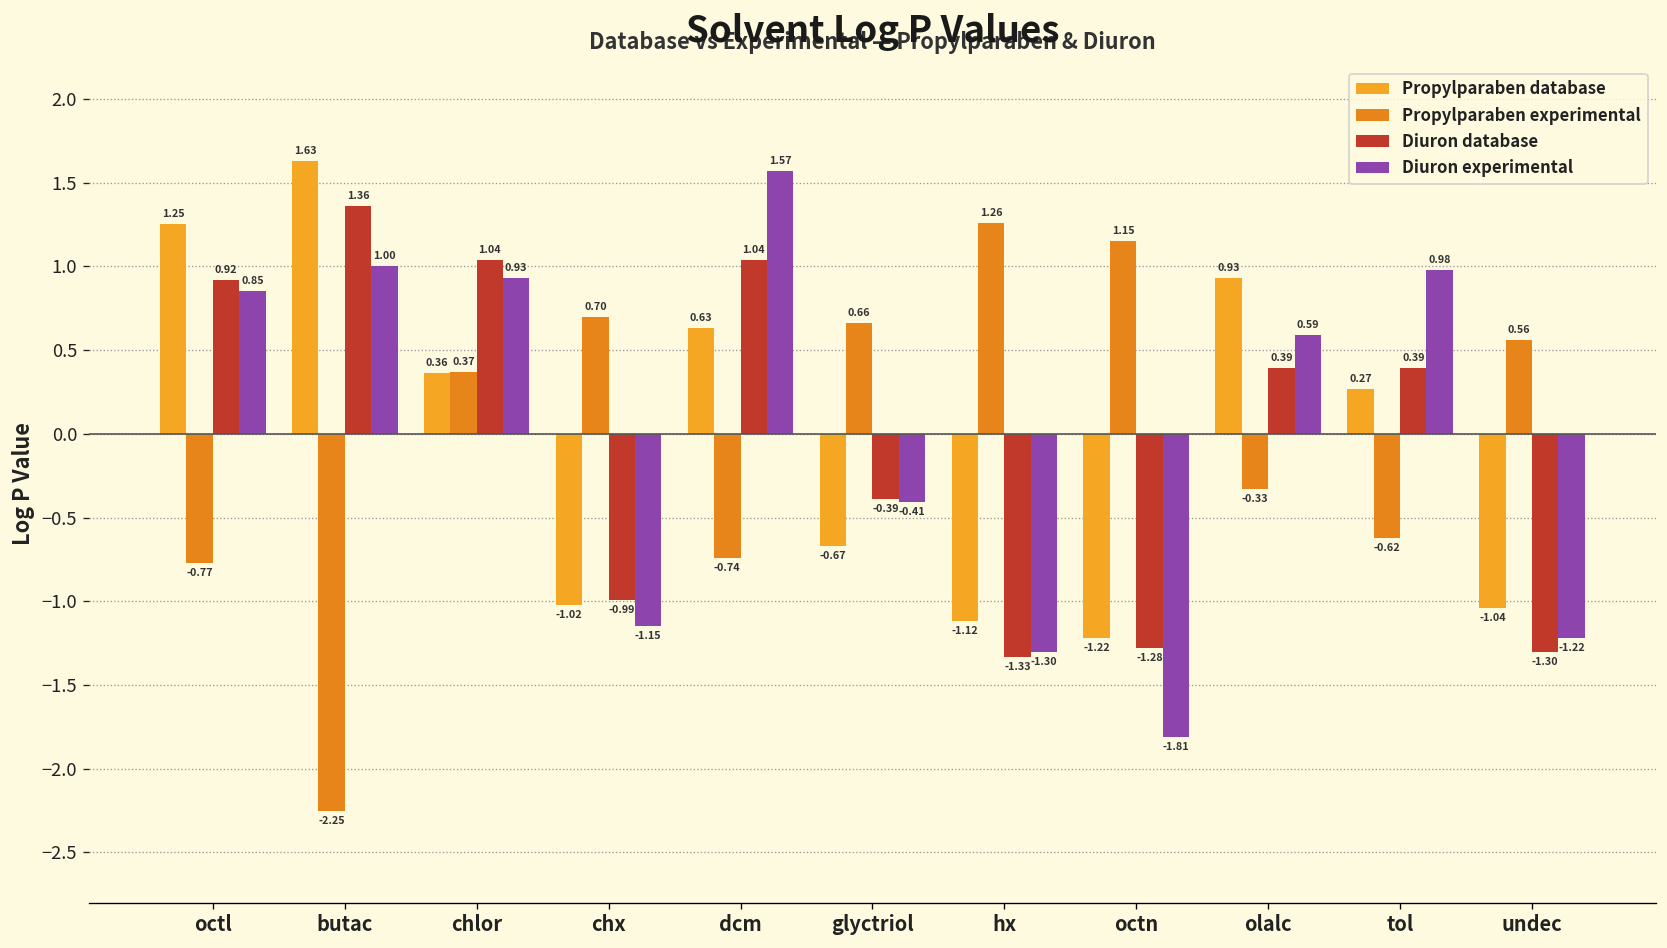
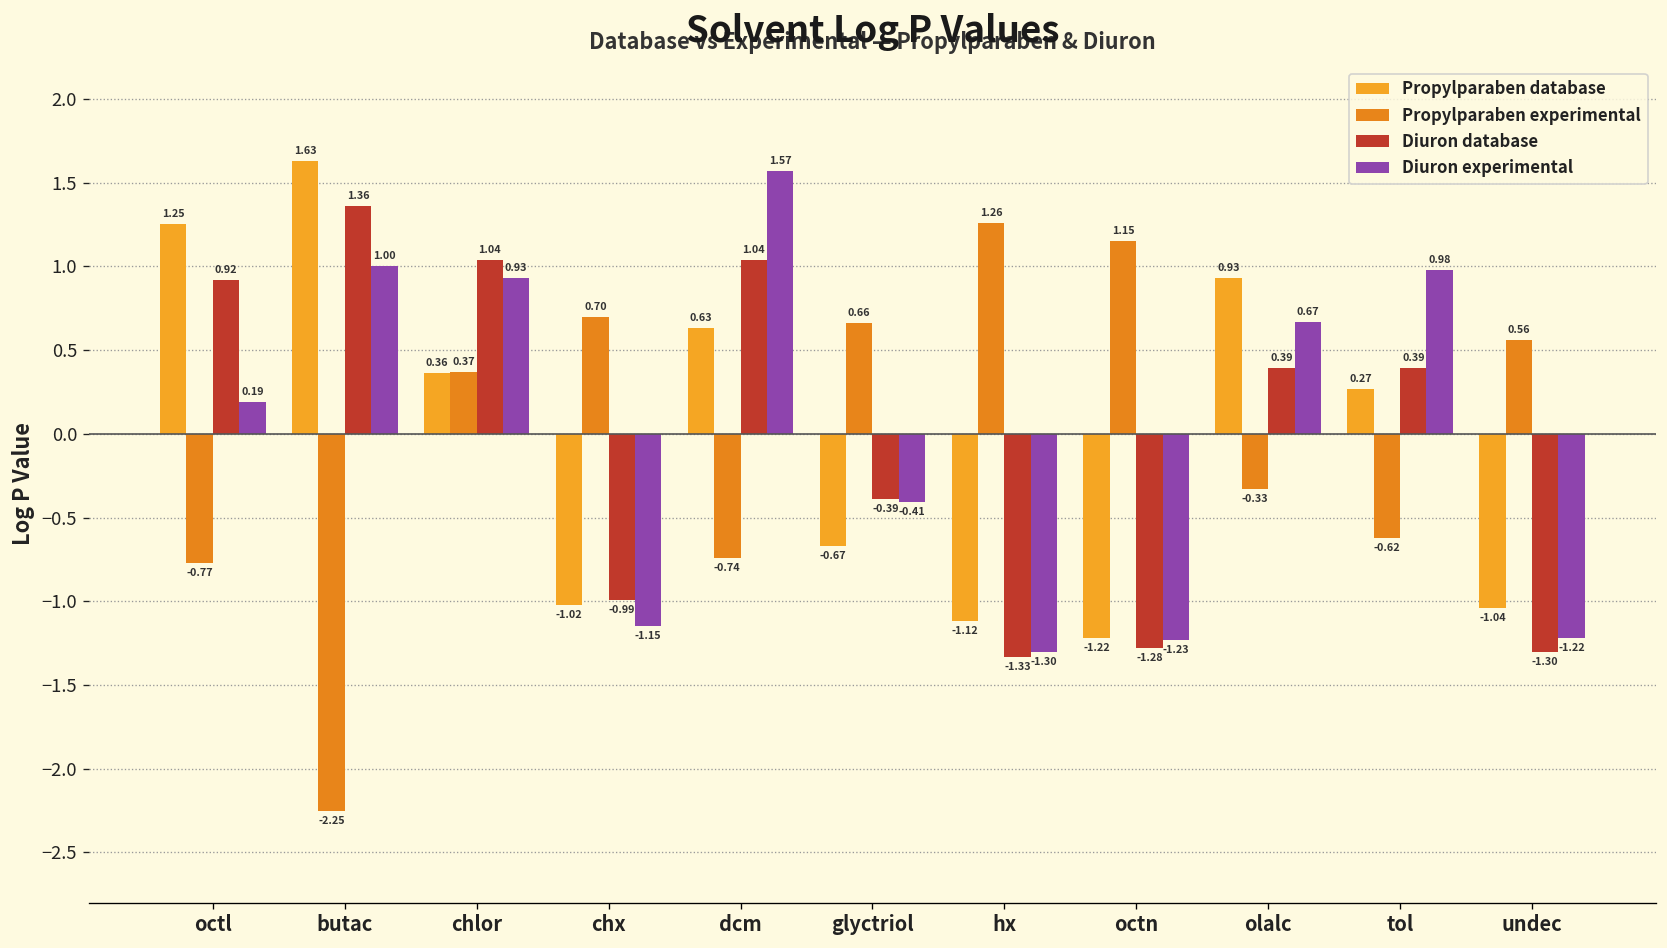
Diuron experimental, octl: 0.85 -> 0.19
Diuron experimental, octn: -1.81 -> -1.23
Diuron experimental, olalc: 0.59 -> 0.67
